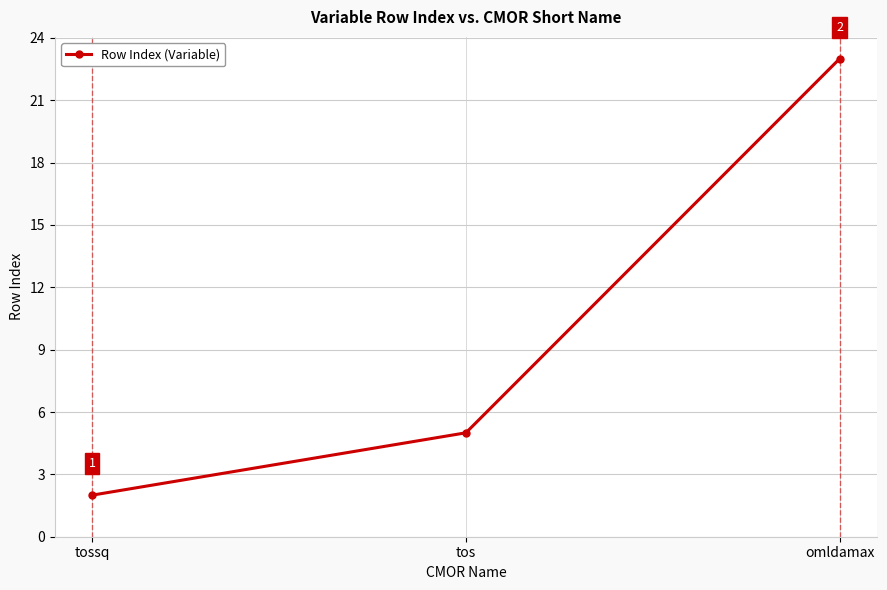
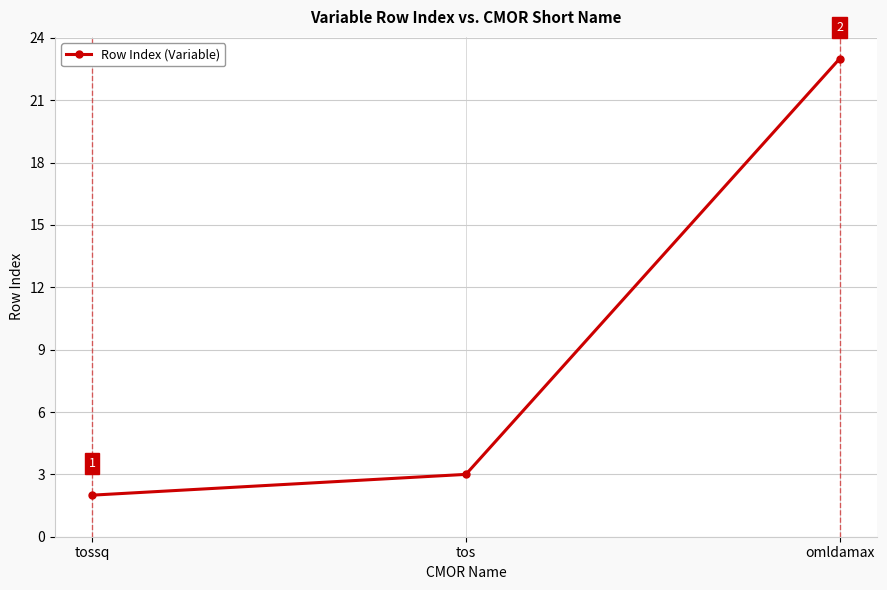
tos: 5 -> 3
